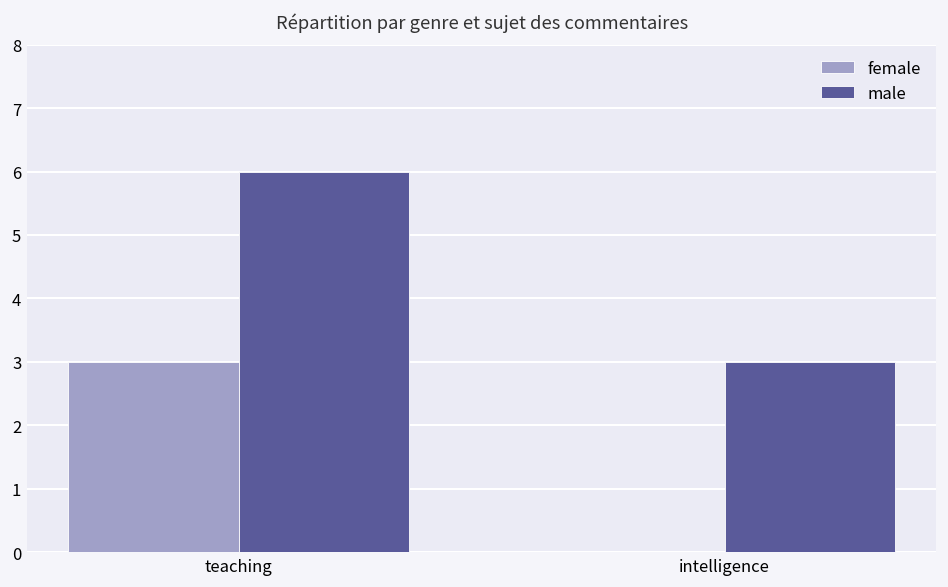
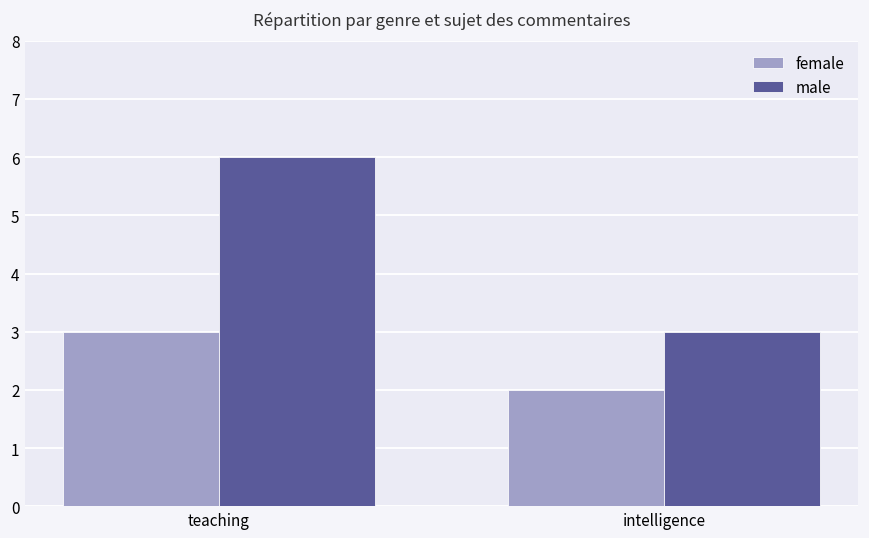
female, intelligence: 0 -> 2
